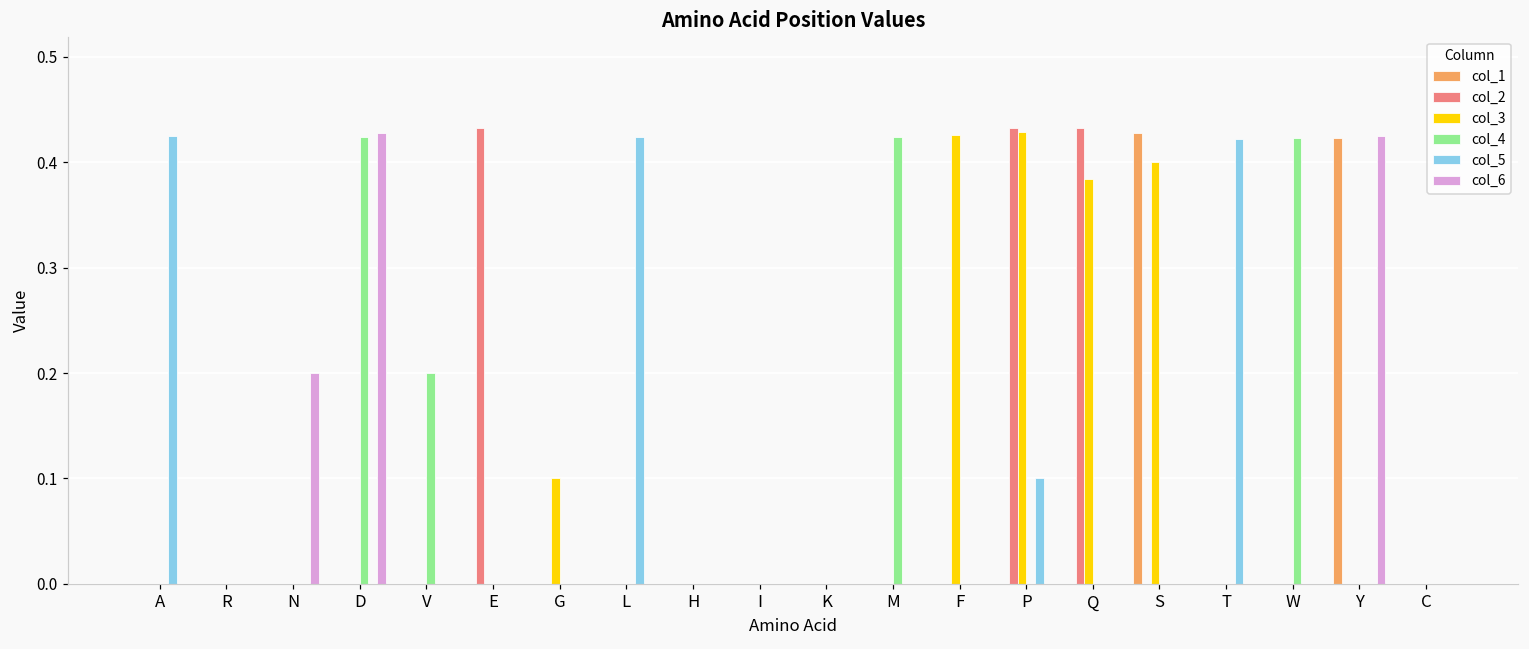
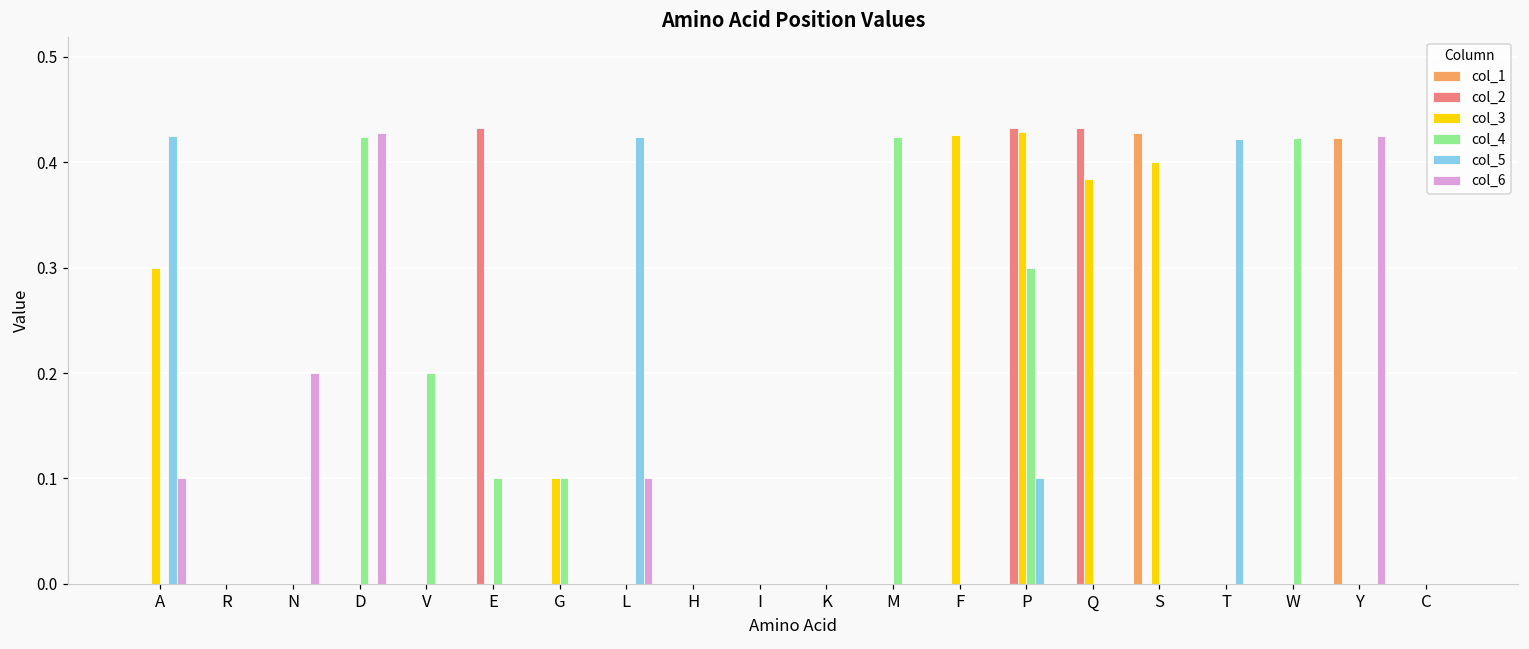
col_3, A: 0.0 -> 0.3
col_6, A: 0.0 -> 0.1
col_4, E: 0.0 -> 0.1
col_4, G: 0.0 -> 0.1
col_6, L: 0.0 -> 0.1
col_4, P: 0.0 -> 0.3
